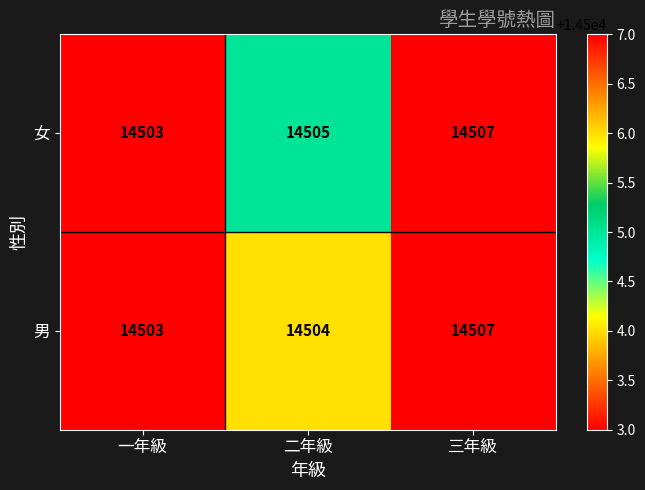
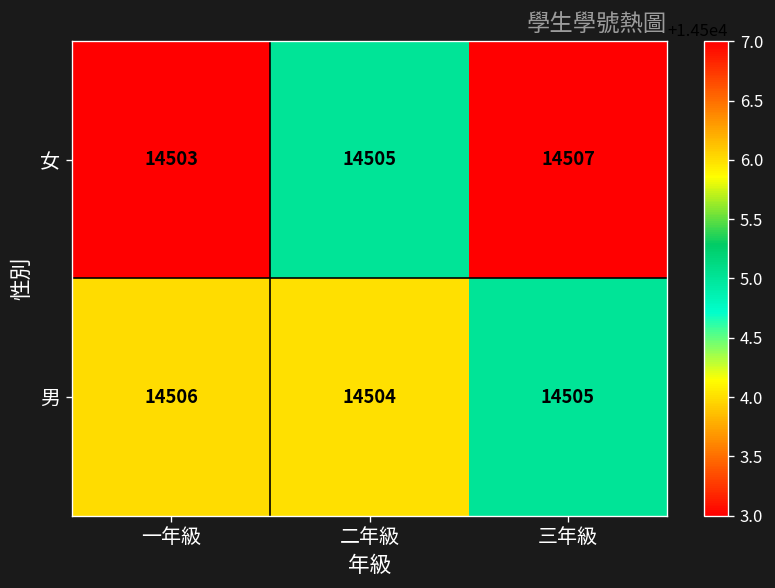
男, 一年級: 14503 -> 14506
男, 三年級: 14507 -> 14505
